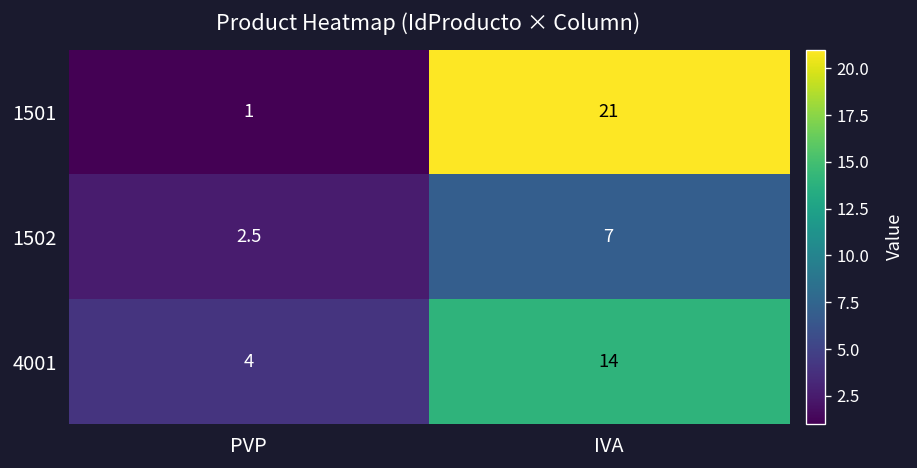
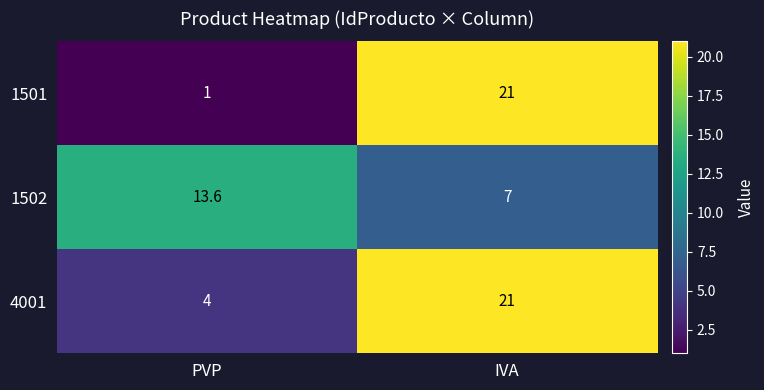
1502, PVP: 2.5 -> 13.6
4001, IVA: 14 -> 21
